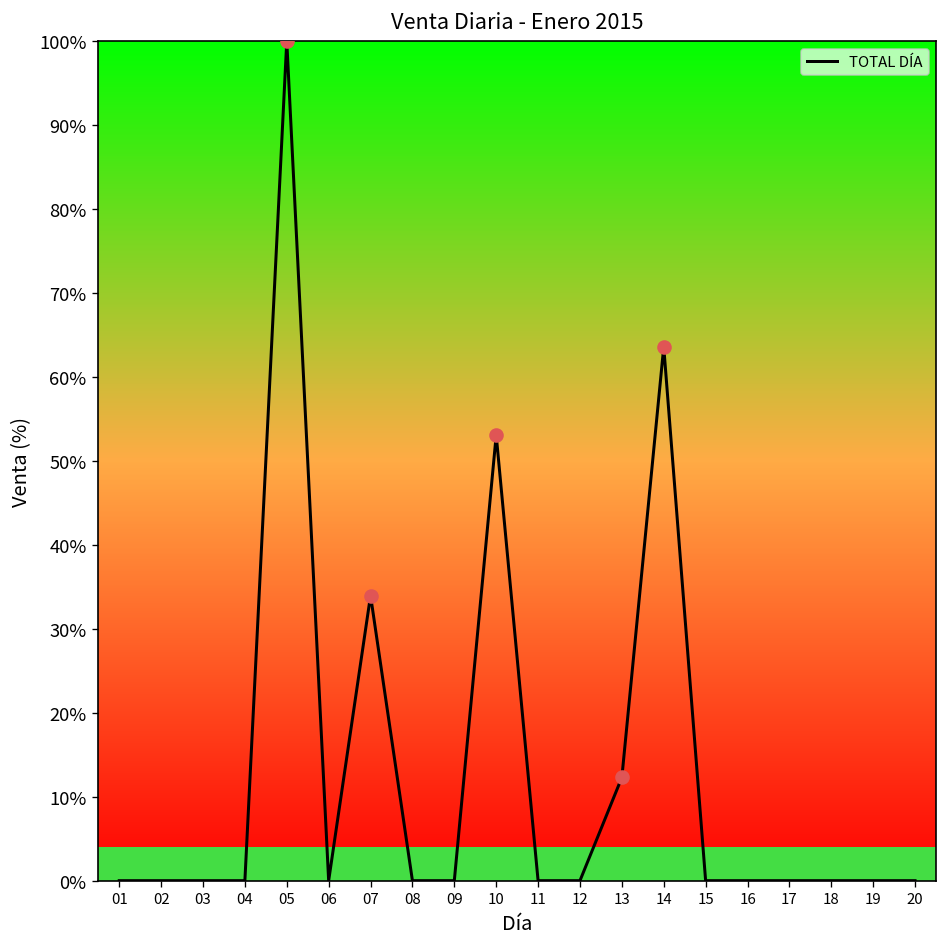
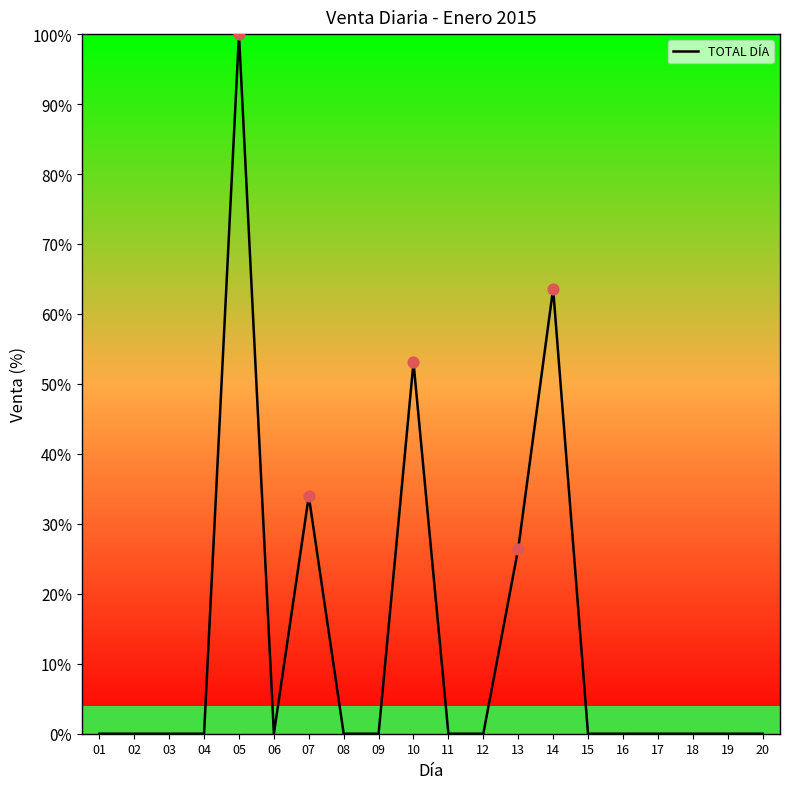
TOTAL DÍA, 13: 12% -> 26%
